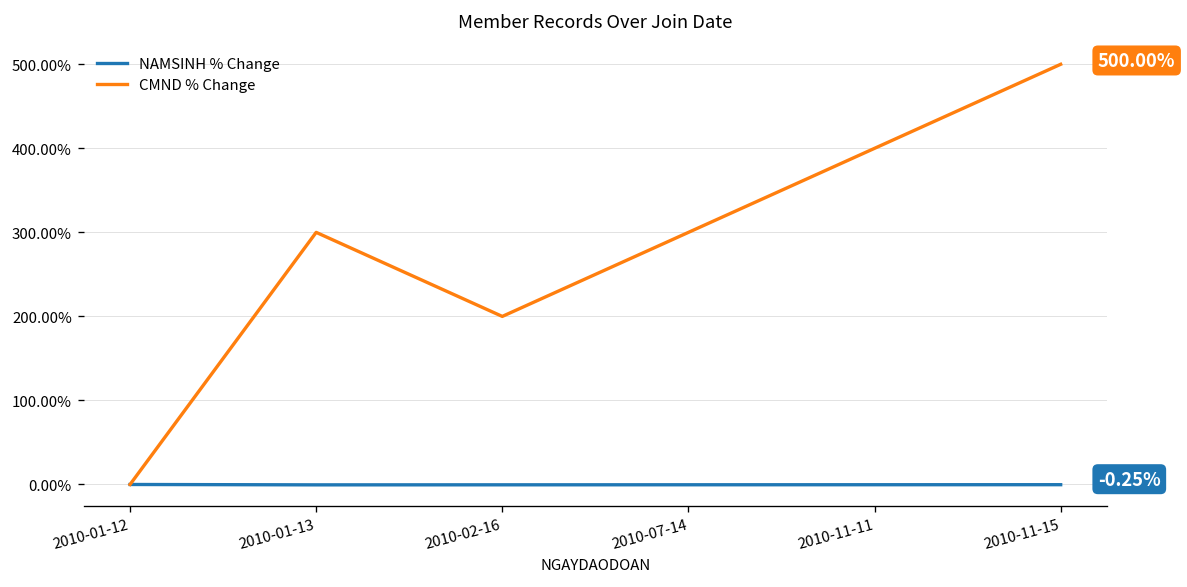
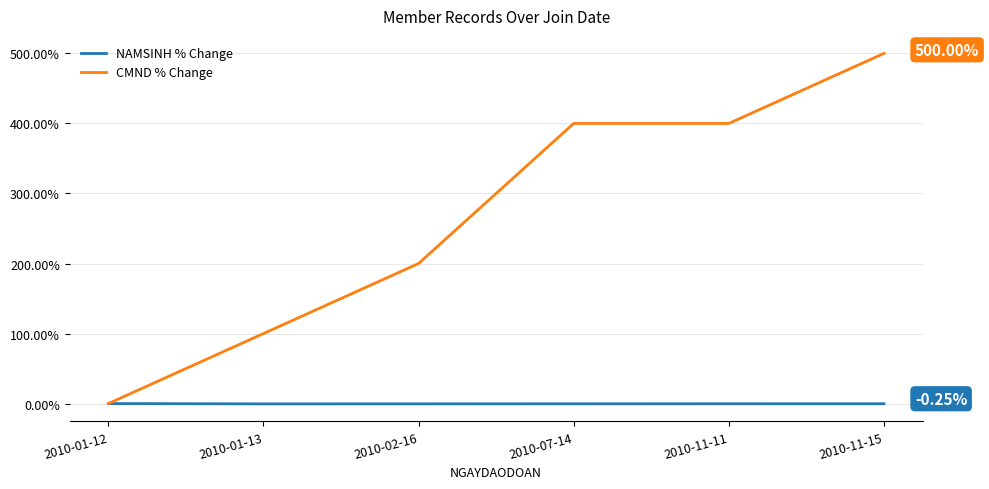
CMND % Change, 2010-01-13: 300% -> 100%
CMND % Change, 2010-07-14: 300% -> 400%
